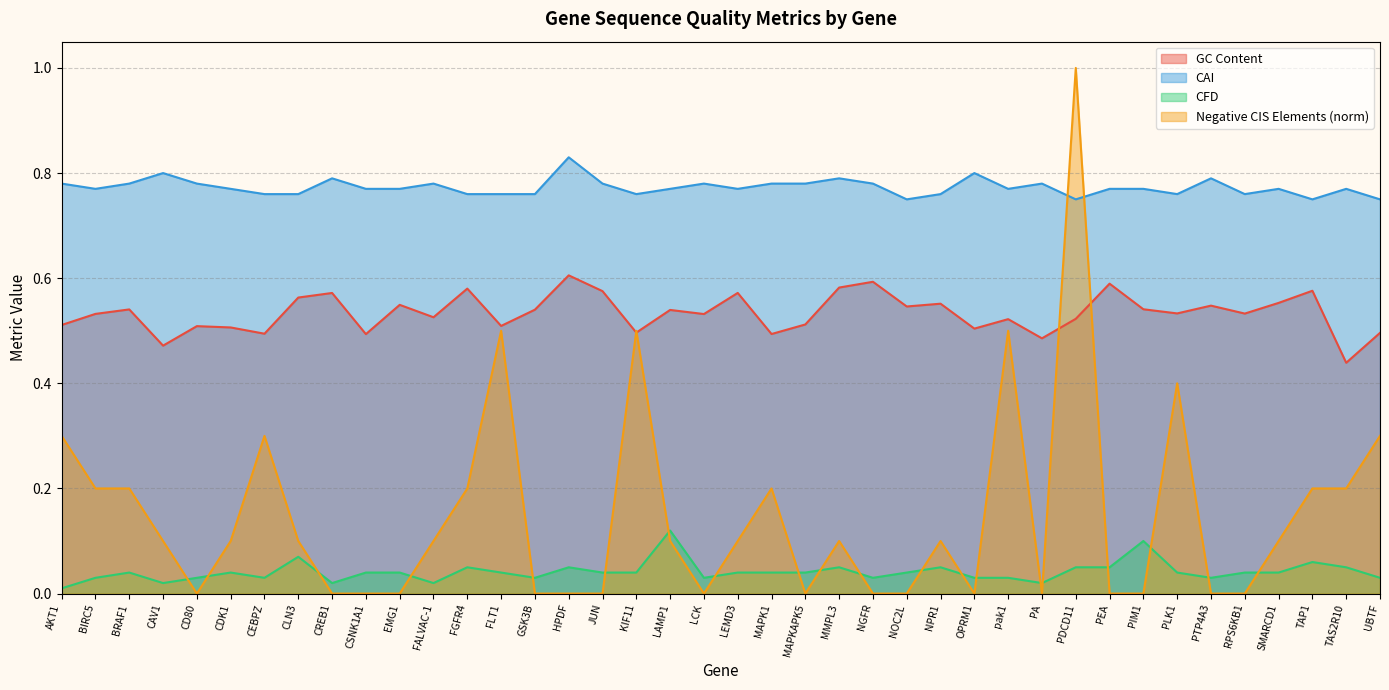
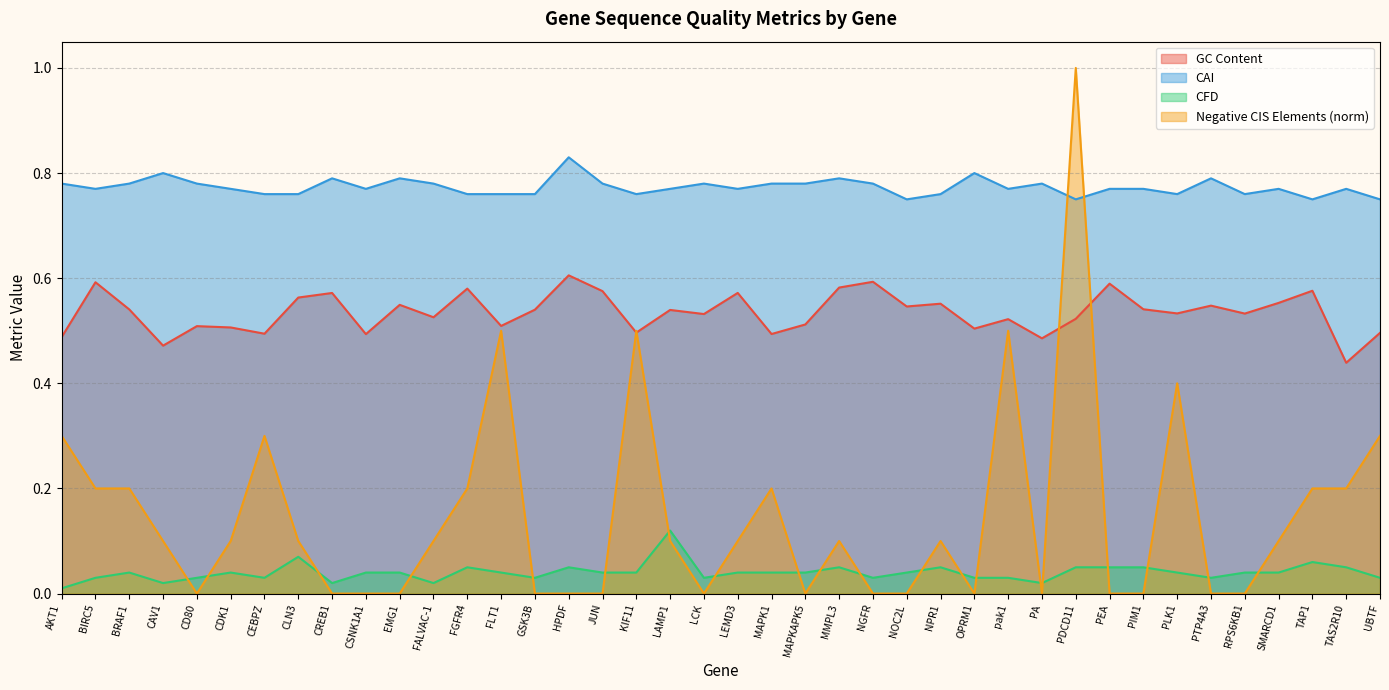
GC Content, AKT1: 0.51 -> 0.49
GC Content, BIRC5: 0.53 -> 0.59
CAI, EMG1: 0.77 -> 0.79
CFD, PIM1: 0.10 -> 0.05
